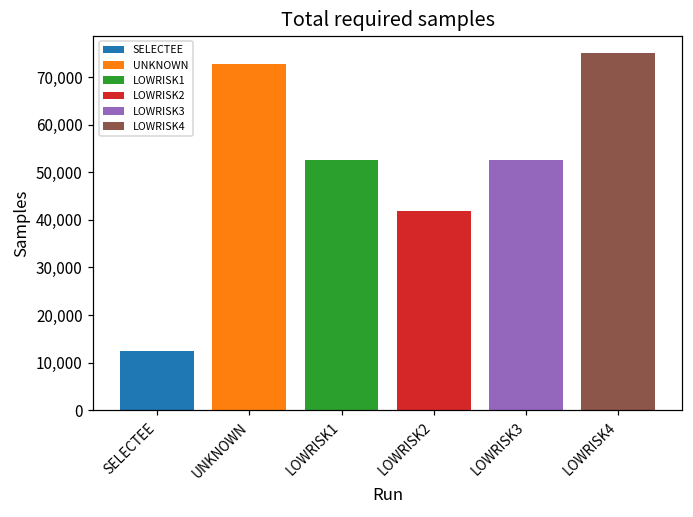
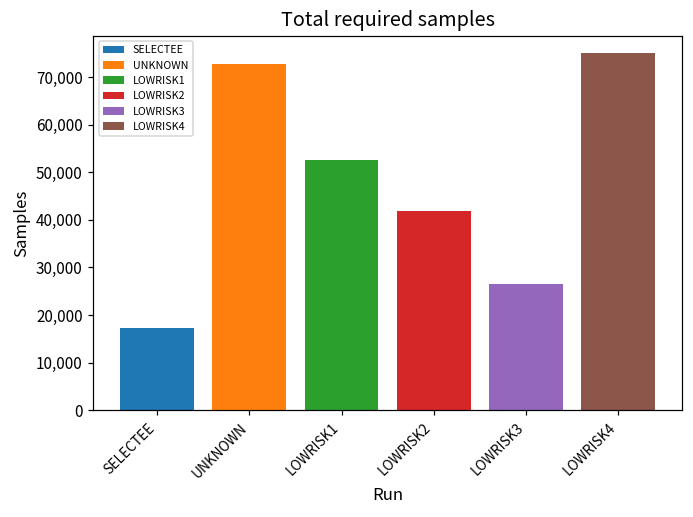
SELECTEE: 13,000 -> 17,000
LOWRISK3: 52,000 -> 26,000
